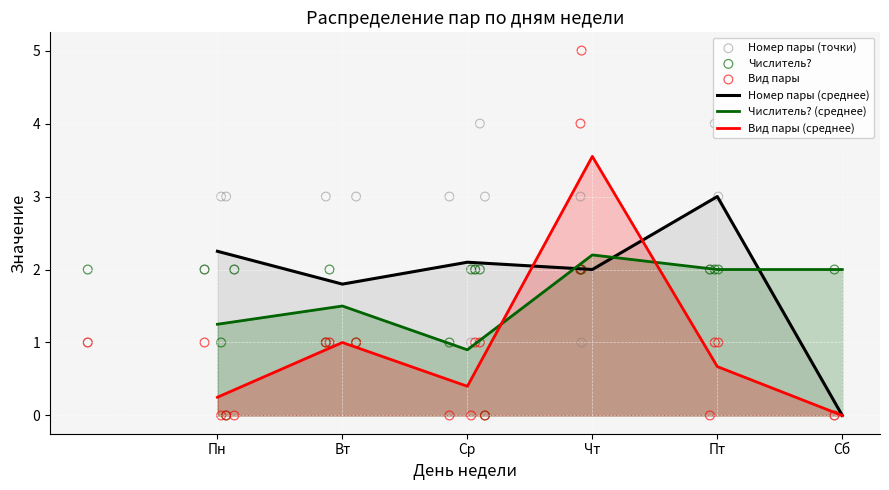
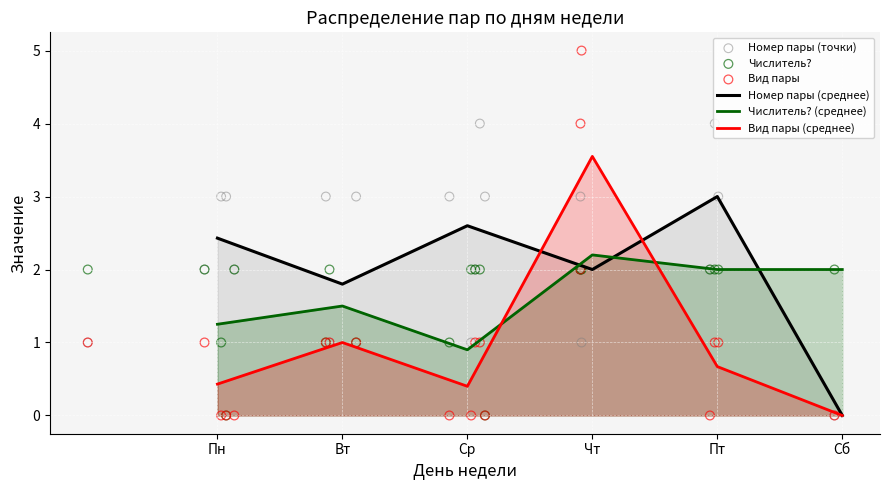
Номер пары (среднее), Пн: 2.3 -> 2.4
Вид пары (среднее), Пн: 0.3 -> 0.4
Номер пары (среднее), Ср: 2.1 -> 2.6
